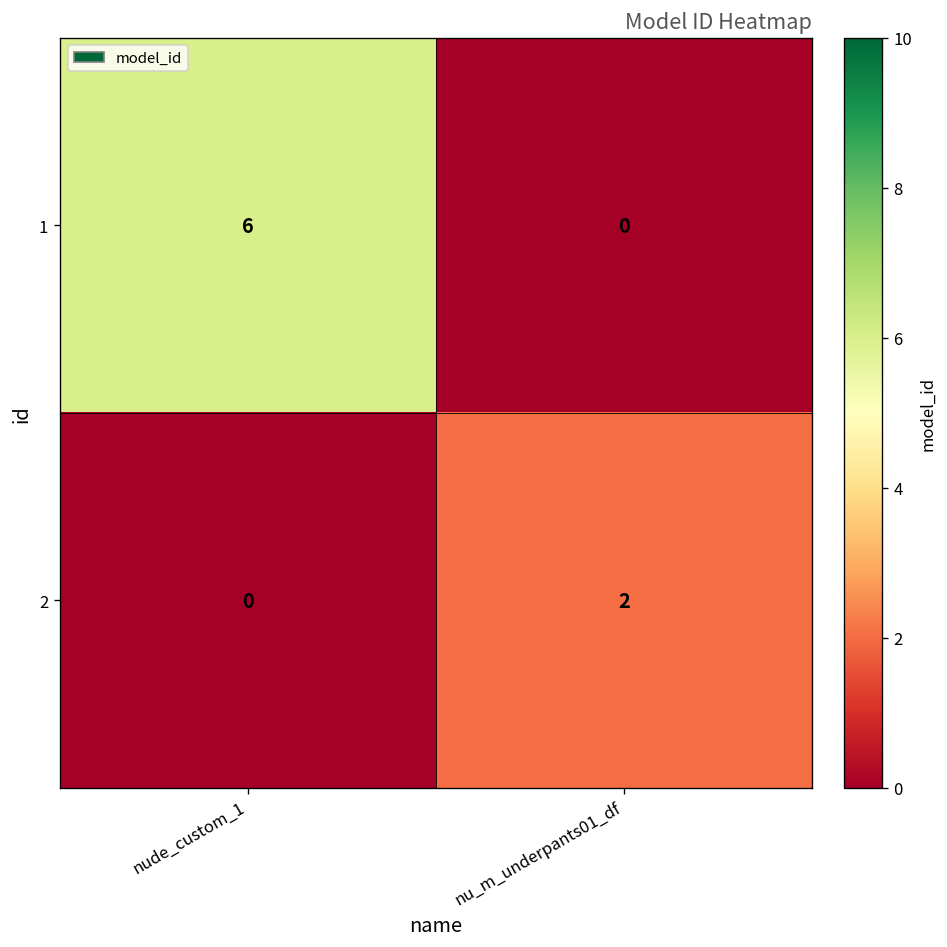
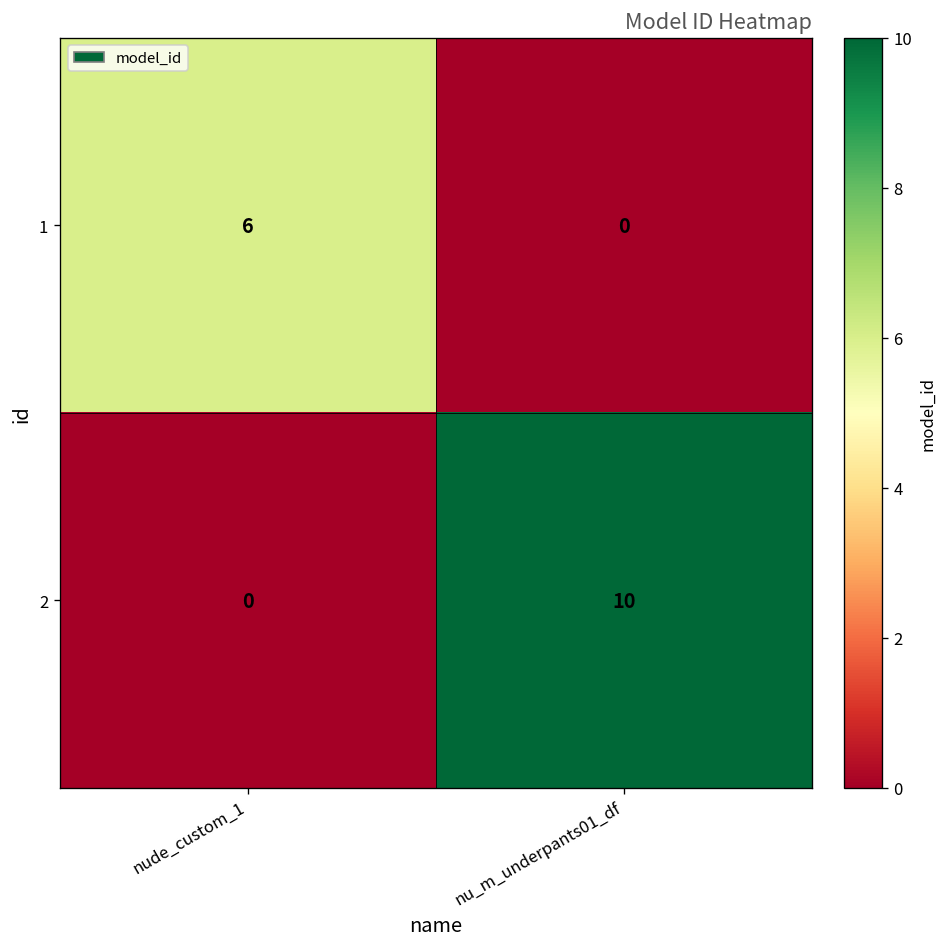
2, nu_m_underpants01_df: 2 -> 10
